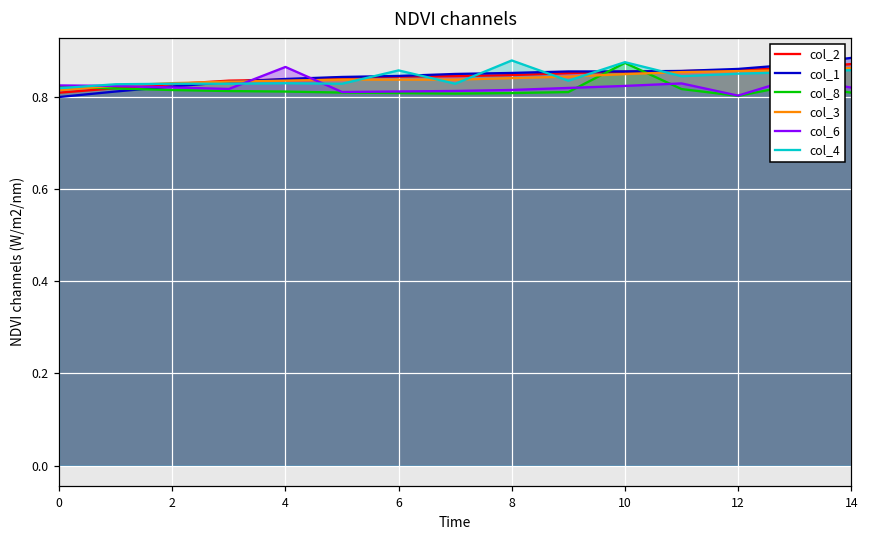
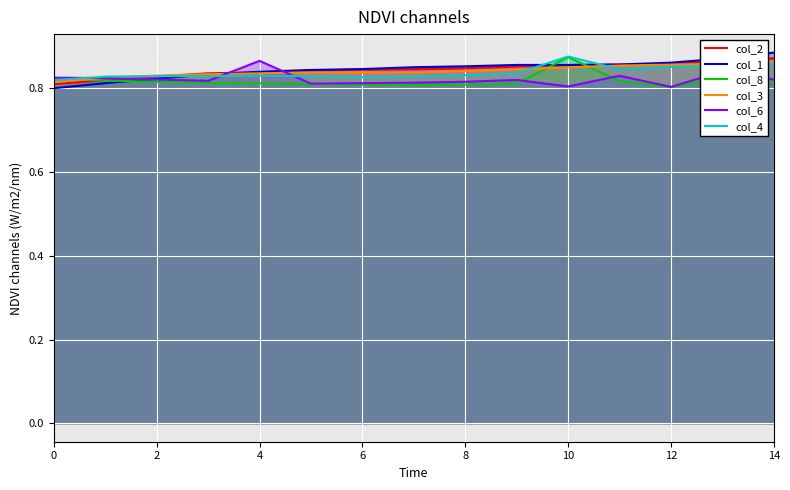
col_4, 6: 0.86 -> 0.83
col_4, 8: 0.88 -> 0.83
col_6, 10: 0.82 -> 0.80
